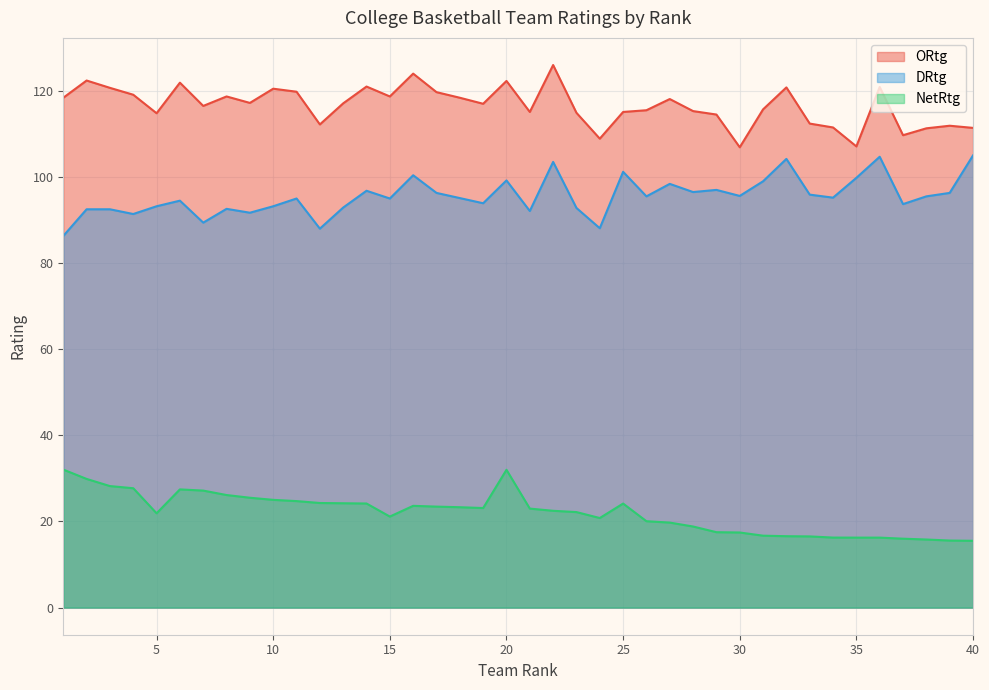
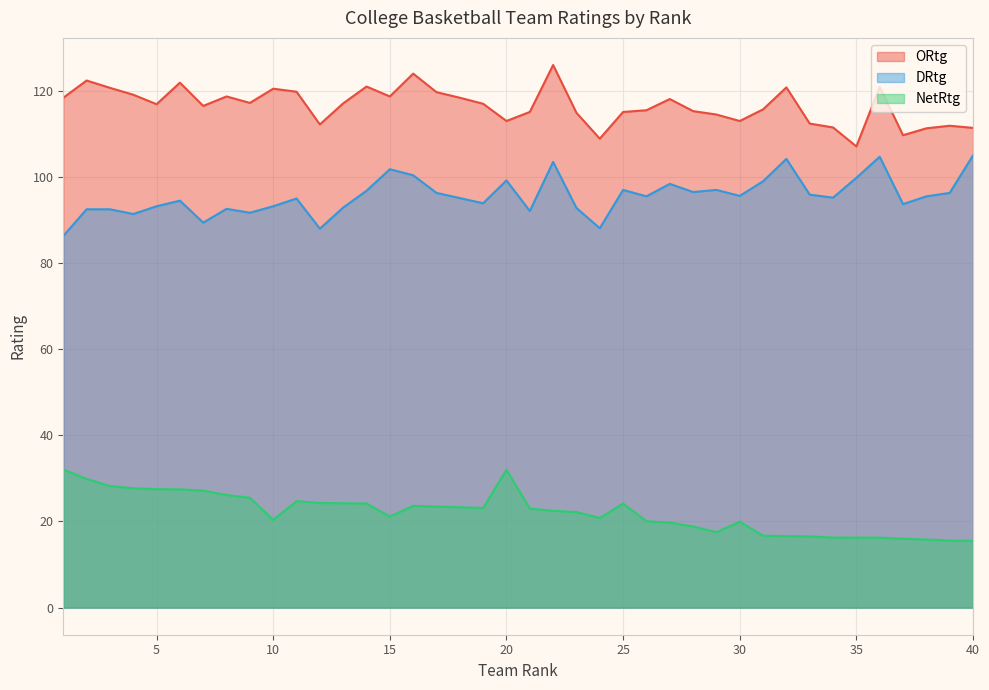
ORtg, 5: 115 -> 117
NetRtg, 5: 22 -> 28
NetRtg, 10: 25 -> 20
DRtg, 15: 95 -> 102
ORtg, 20: 122 -> 113
DRtg, 25: 101 -> 97
ORtg, 30: 107 -> 113
NetRtg, 30: 17 -> 20
